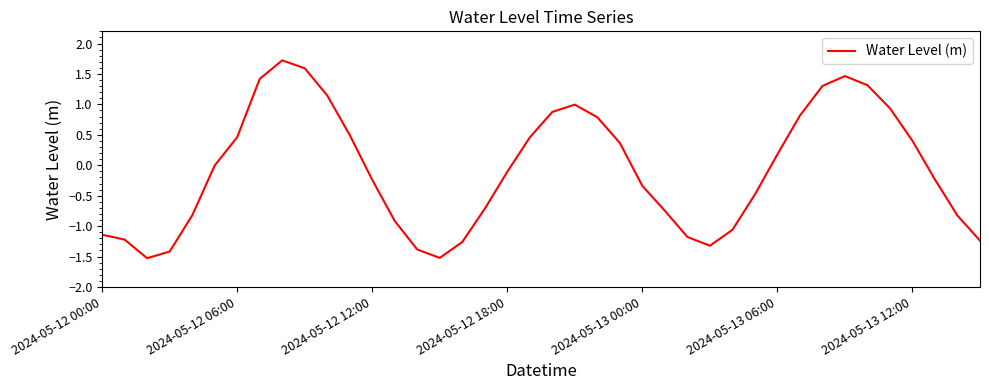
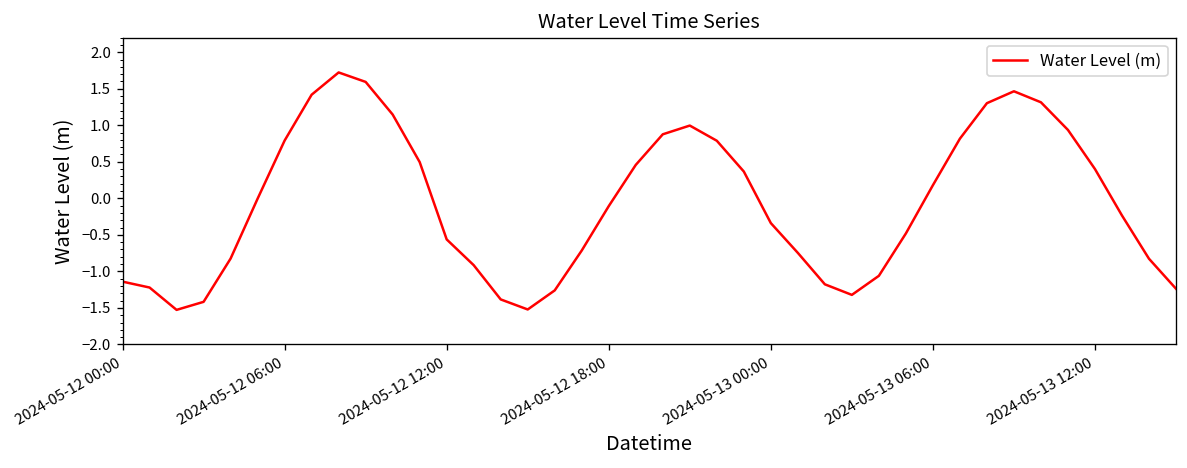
2024-05-12 06:00: 0.5 -> 0.8
2024-05-12 12:00: -0.2 -> -0.6
